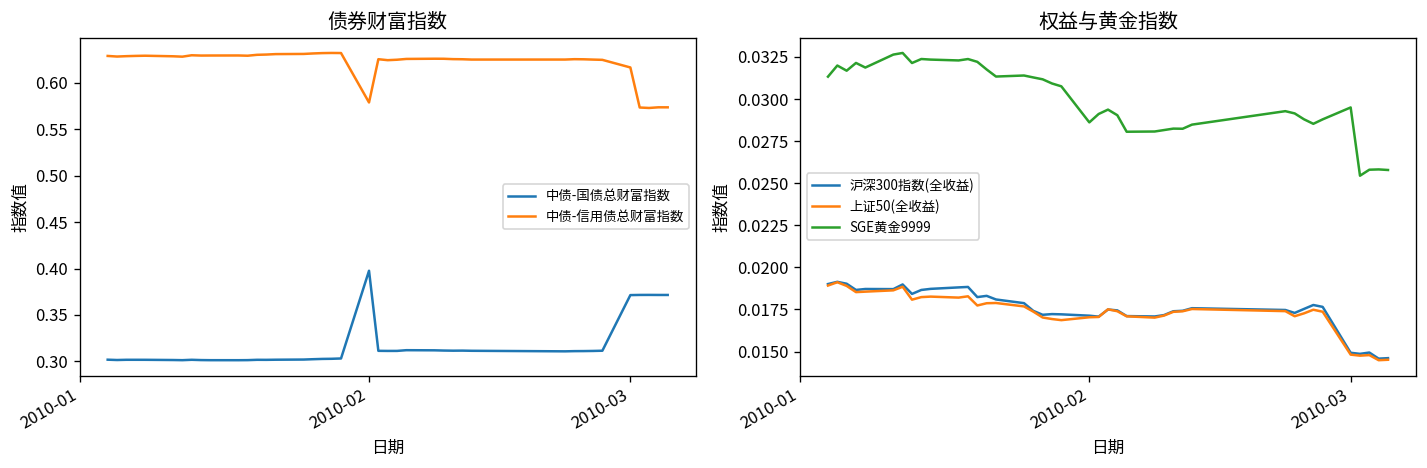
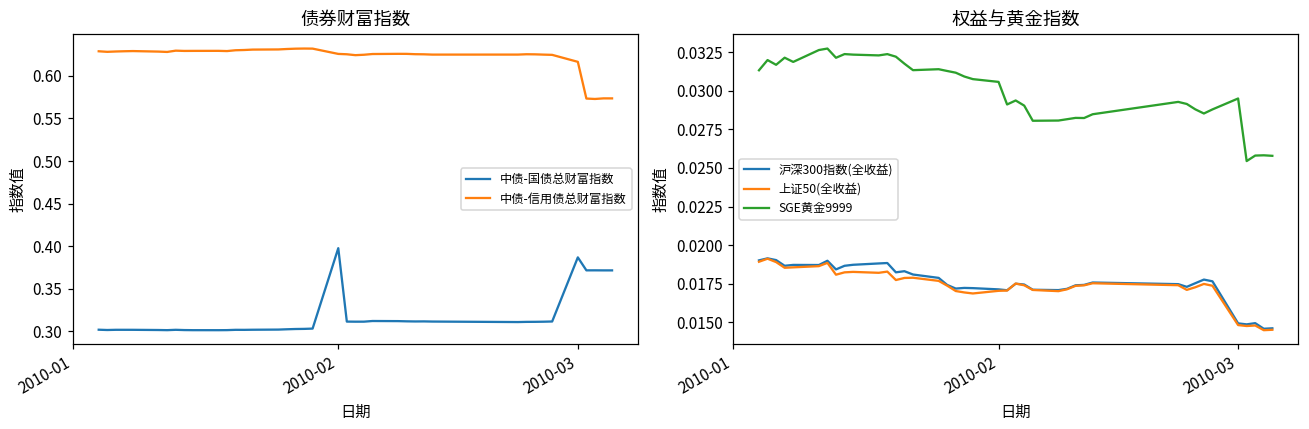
债券财富指数, 中债-信用债总财富指数, 2010-02: 0.58 -> 0.63
债券财富指数, 中债-国债总财富指数, 2010-03: 0.37 -> 0.39
权益与黄金指数, SGE黄金9999, 2010-02: 0.0286 -> 0.0306
